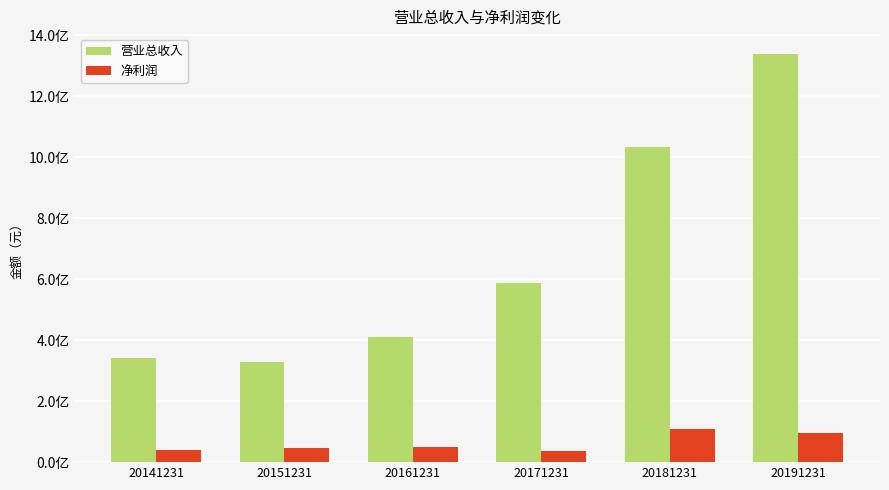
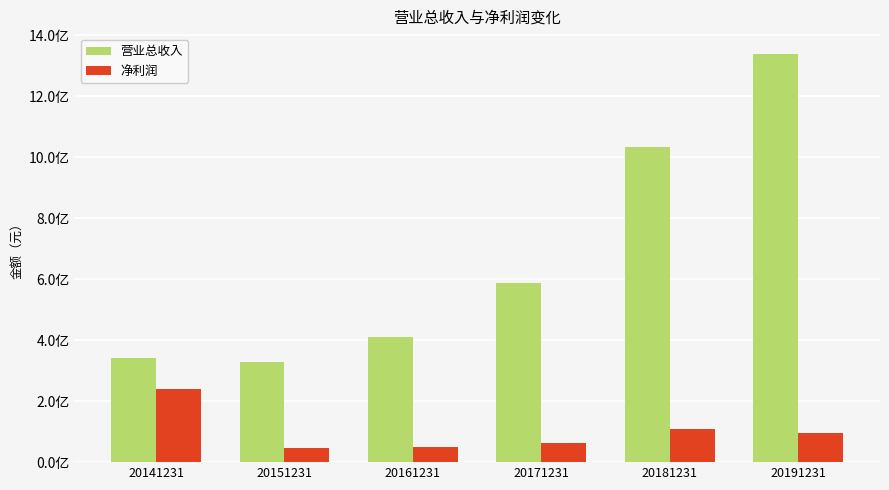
净利润, 20141231: 0.4亿 -> 2.4亿
净利润, 20171231: 0.4亿 -> 0.6亿
